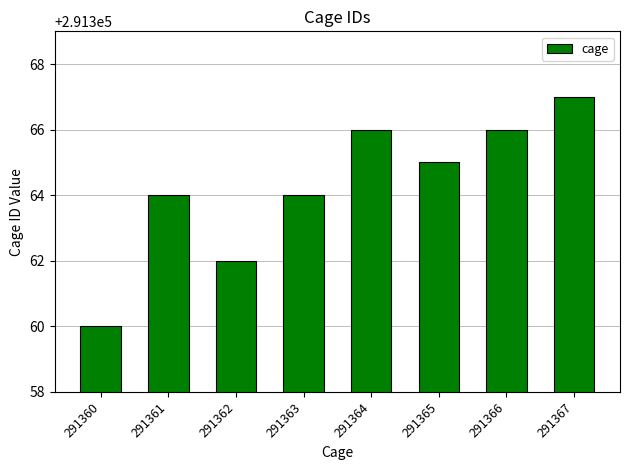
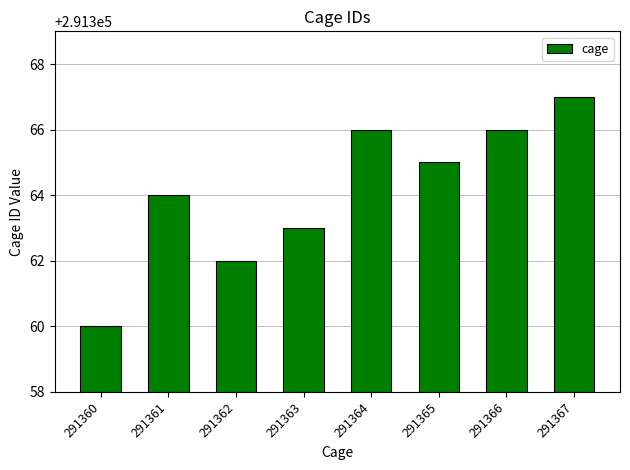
291363: 291364 -> 291363
